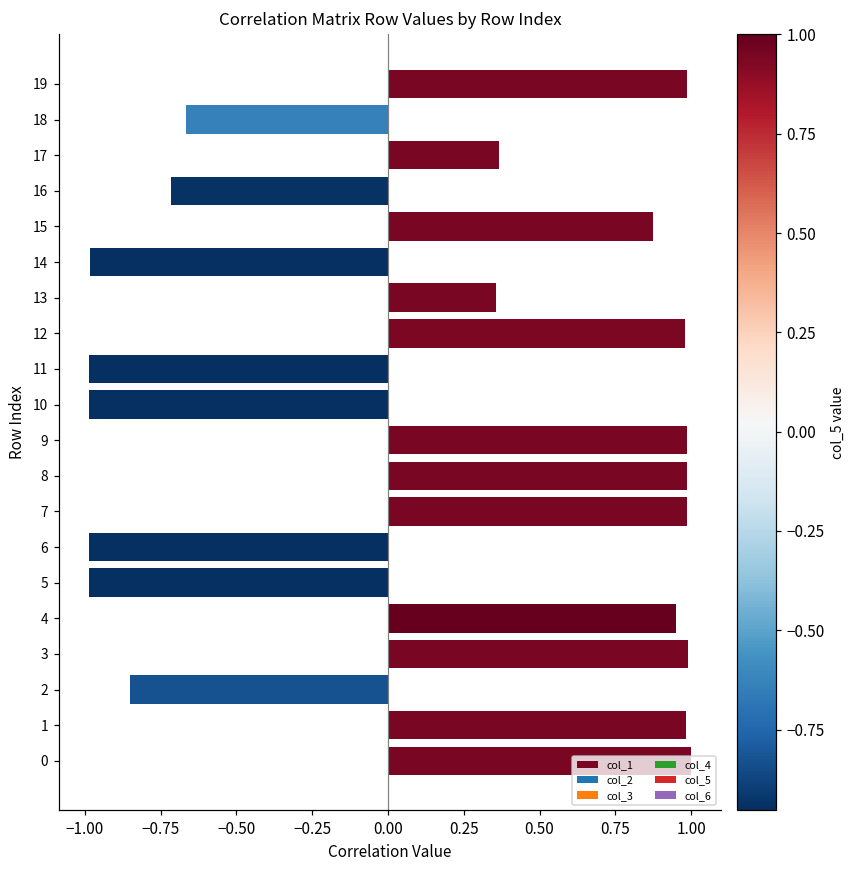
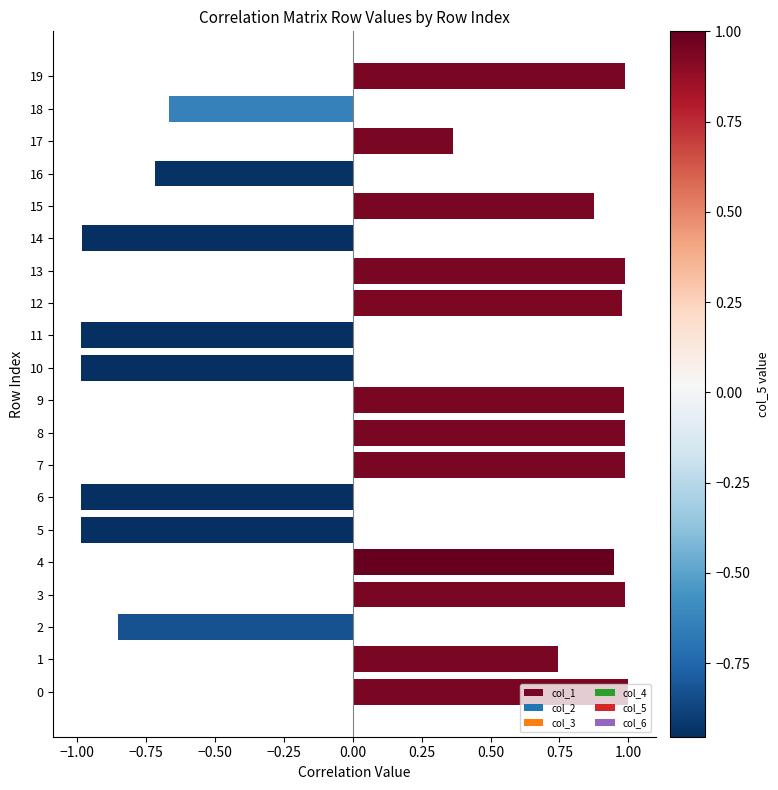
col_1, 13: 0.35 -> 0.99
col_1, 1: 0.98 -> 0.75
